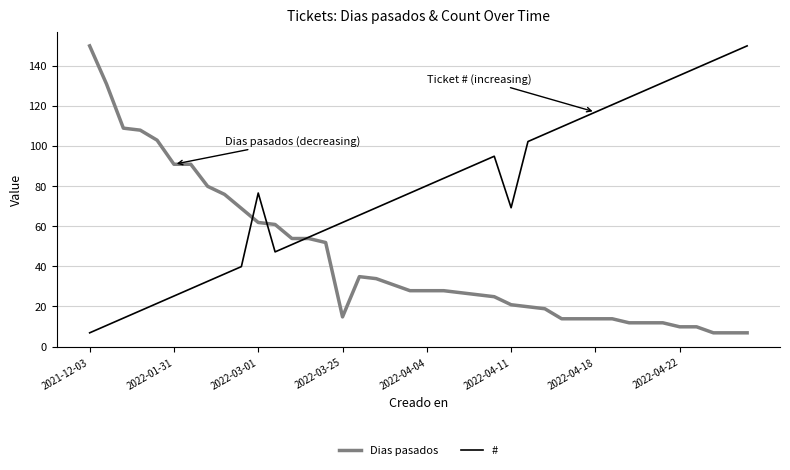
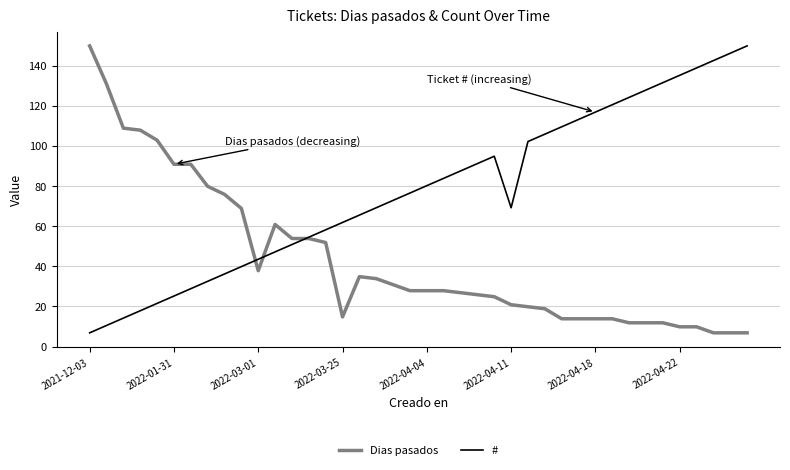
Dias pasados, 2022-03-01: 62 -> 38
#, 2022-03-01: 76 -> 43
